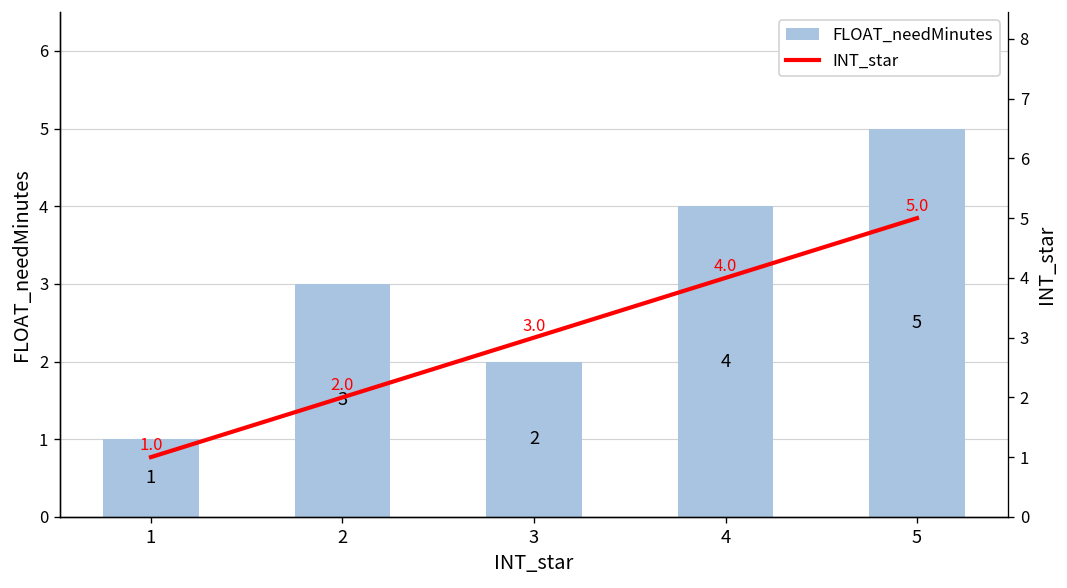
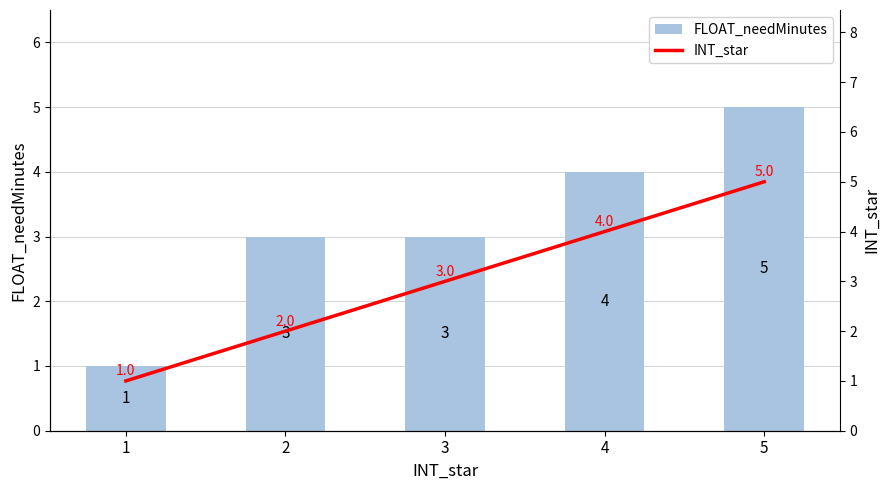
FLOAT_needMinutes, 3: 2 -> 3
